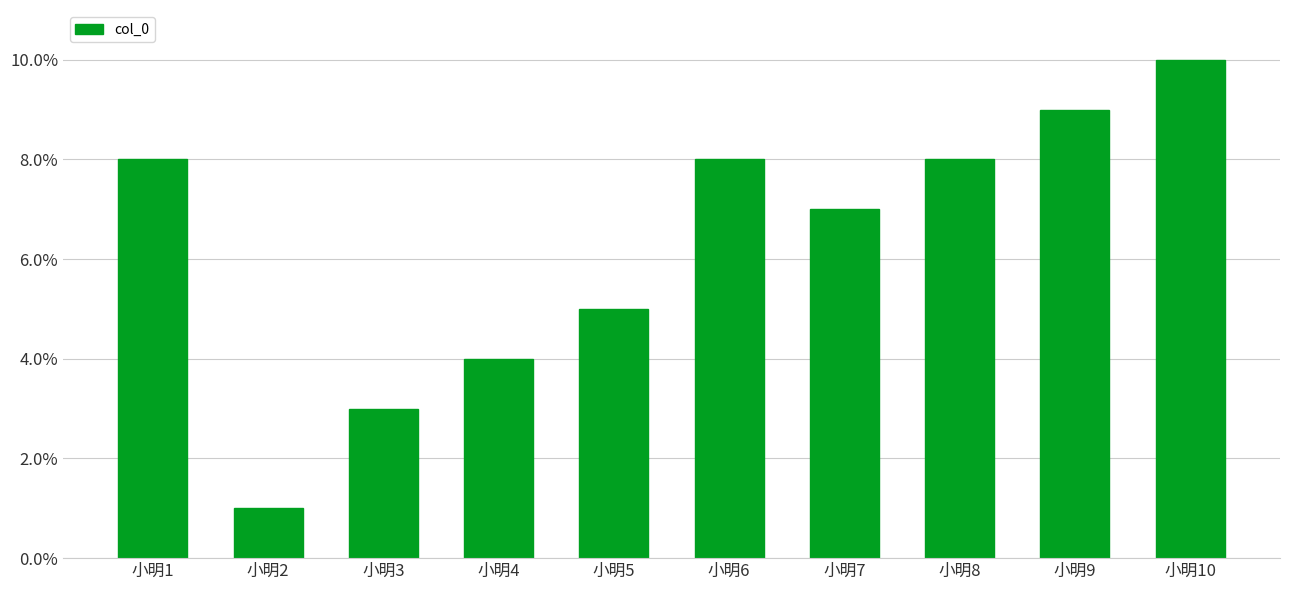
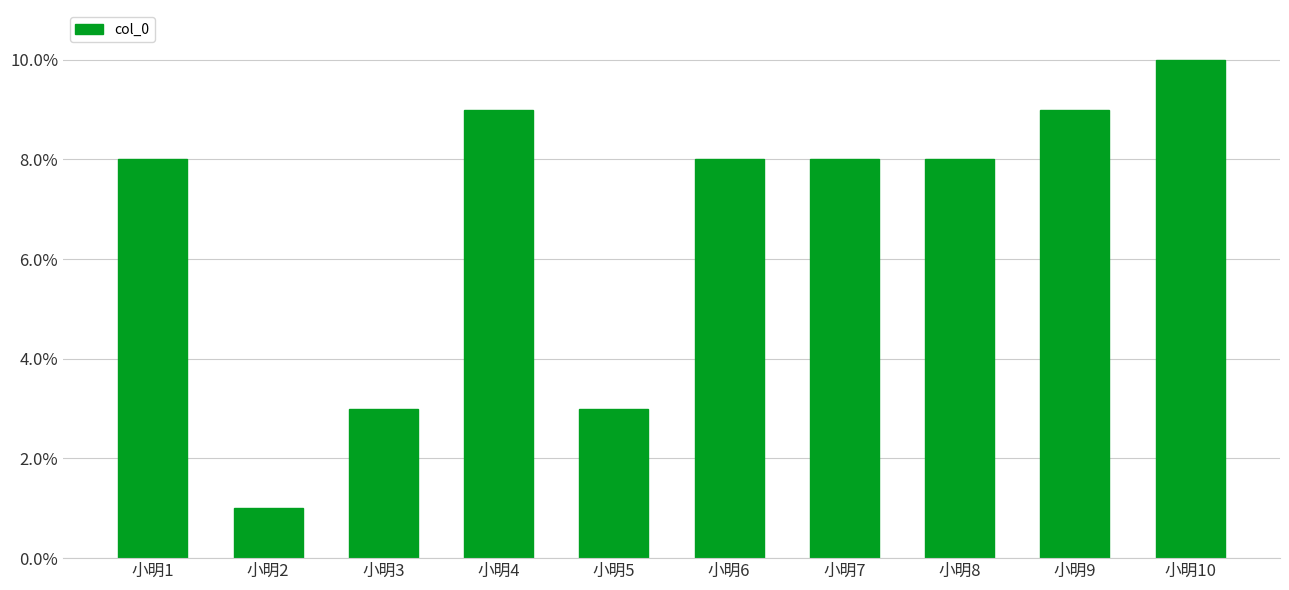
小明4: 4% -> 9%
小明5: 5% -> 3%
小明7: 7% -> 8%
